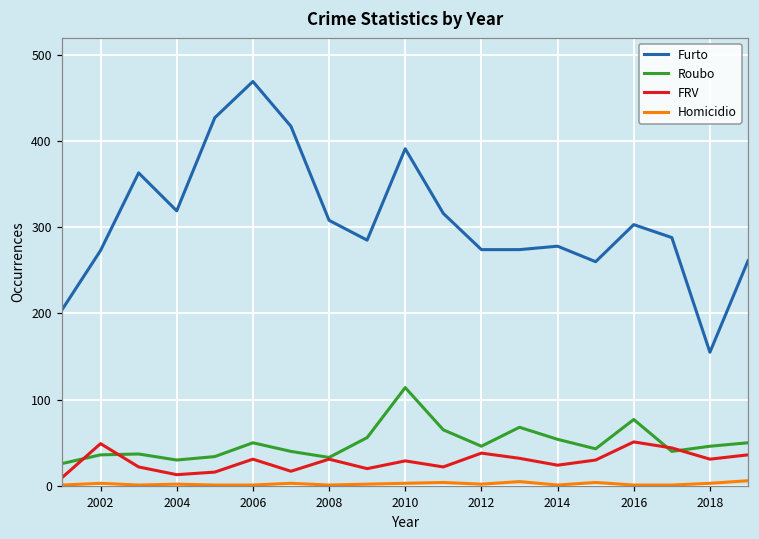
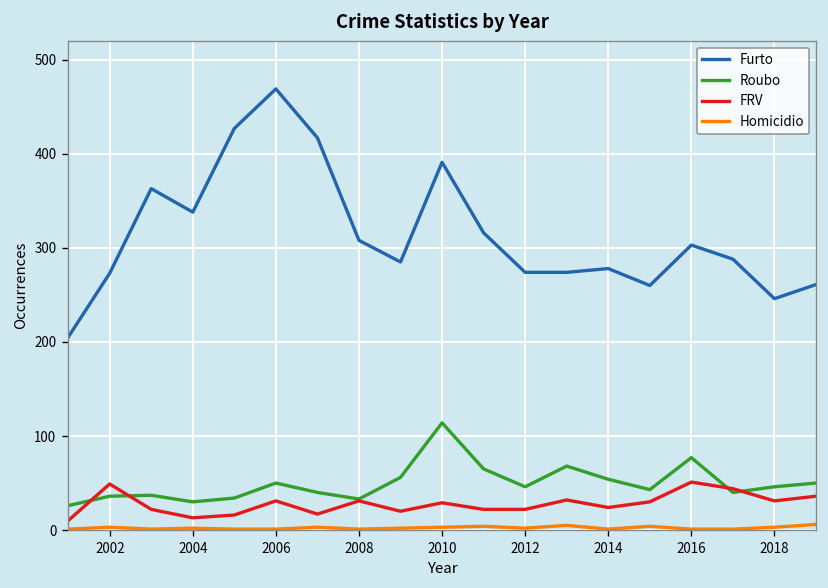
Furto, 2004: 320 -> 340
FRV, 2012: 40 -> 20
Furto, 2018: 160 -> 250
